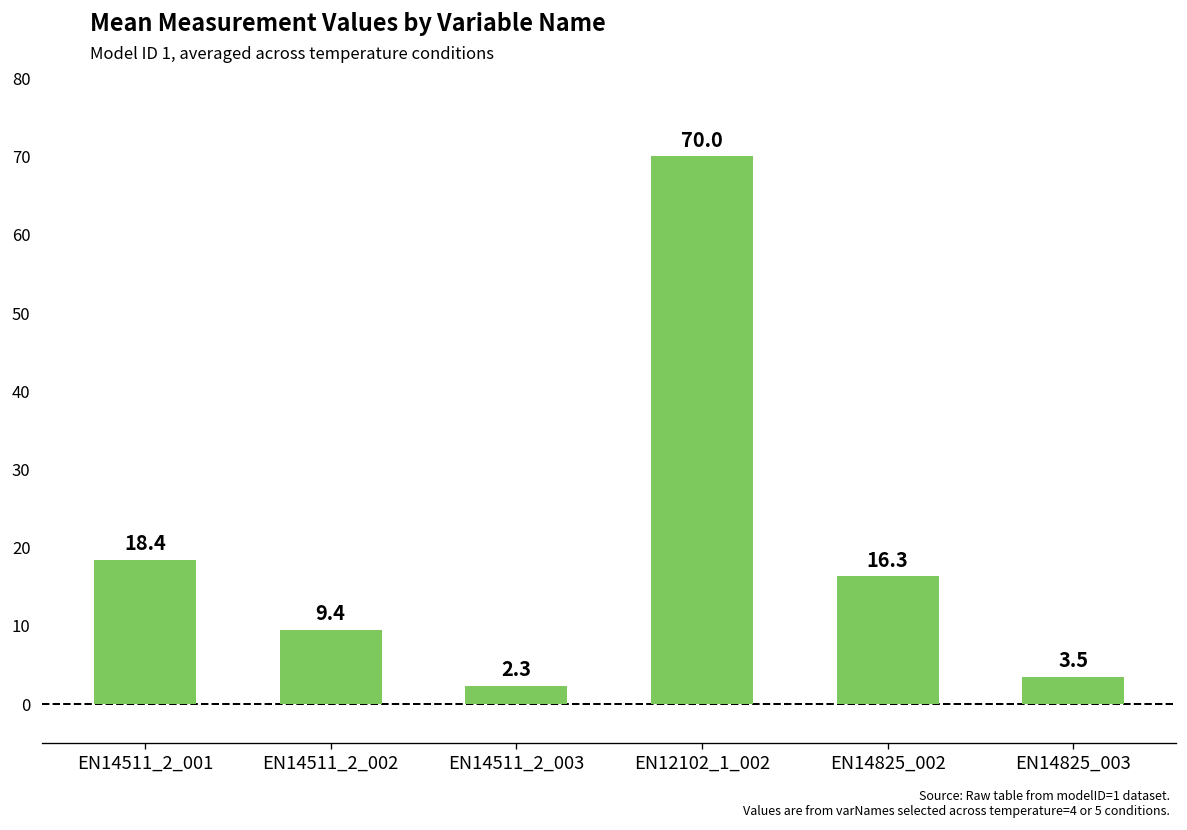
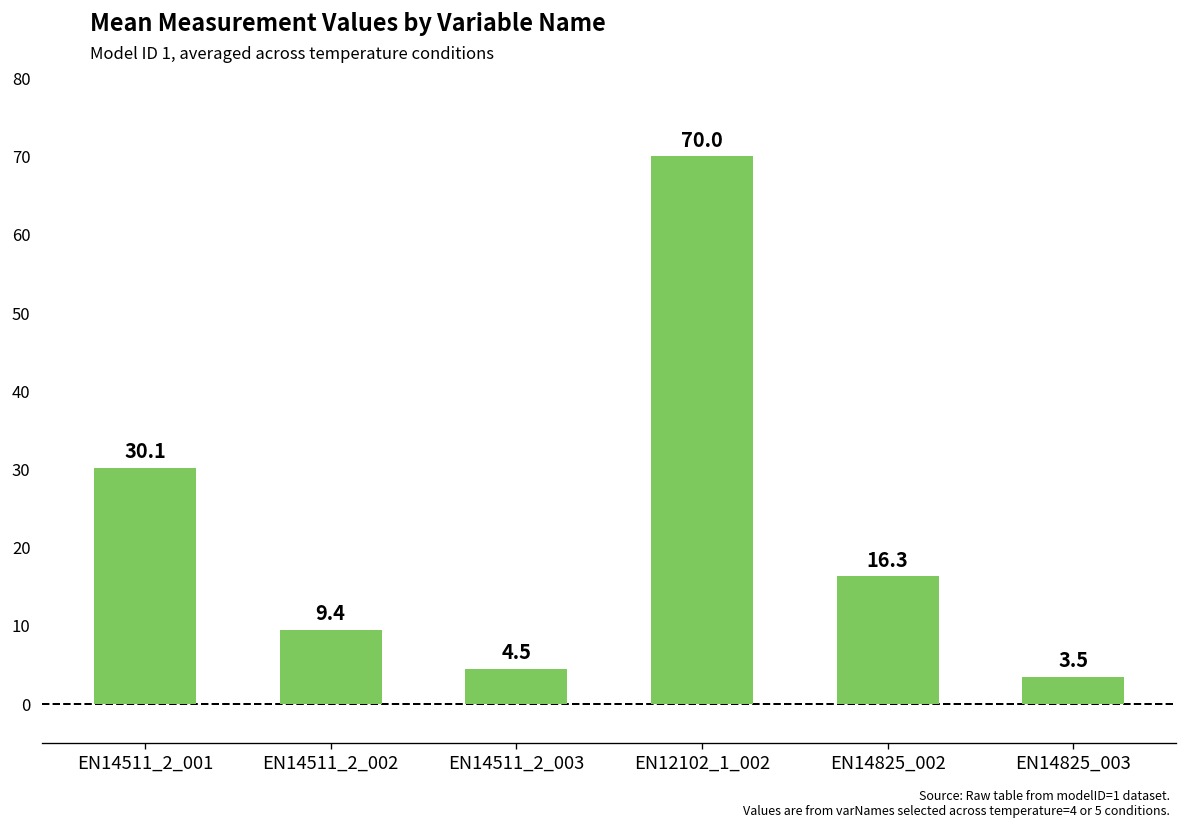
EN14511_2_001: 18.4 -> 30.1
EN14511_2_003: 2.3 -> 4.5
